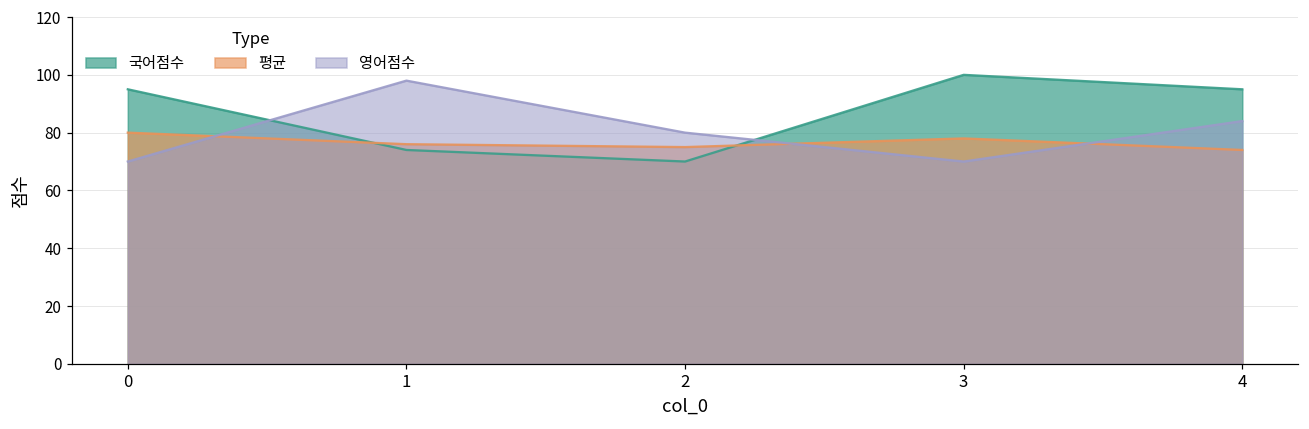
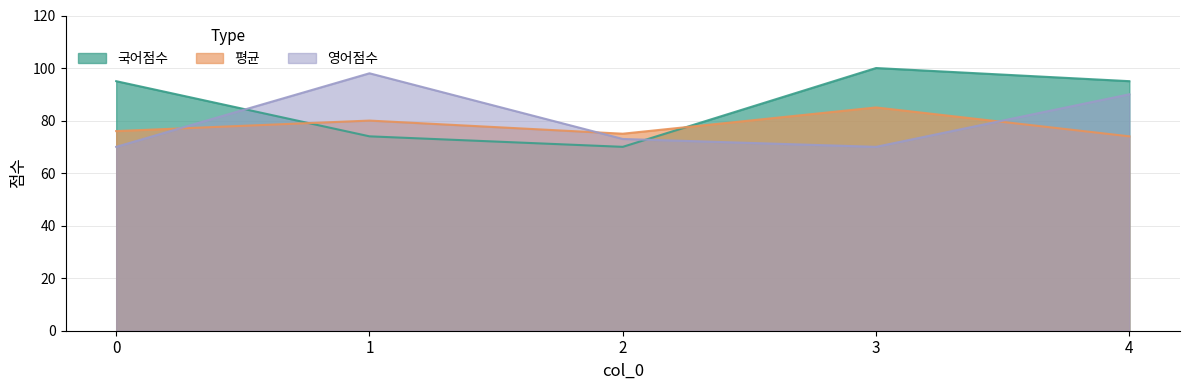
평균, 0: 80 -> 76
평균, 1: 76 -> 80
영어점수, 2: 80 -> 73
평균, 3: 78 -> 85
영어점수, 4: 84 -> 90
